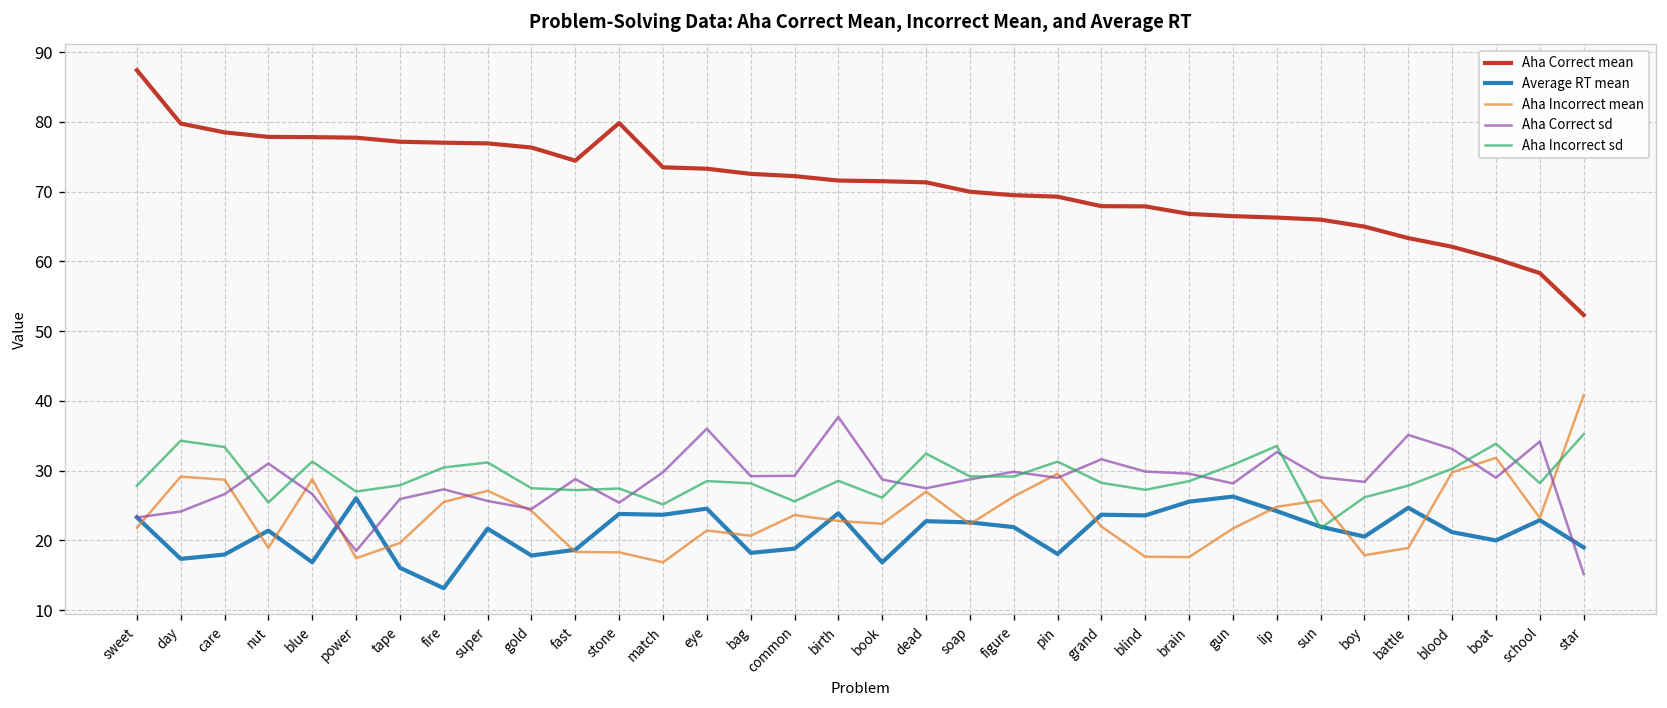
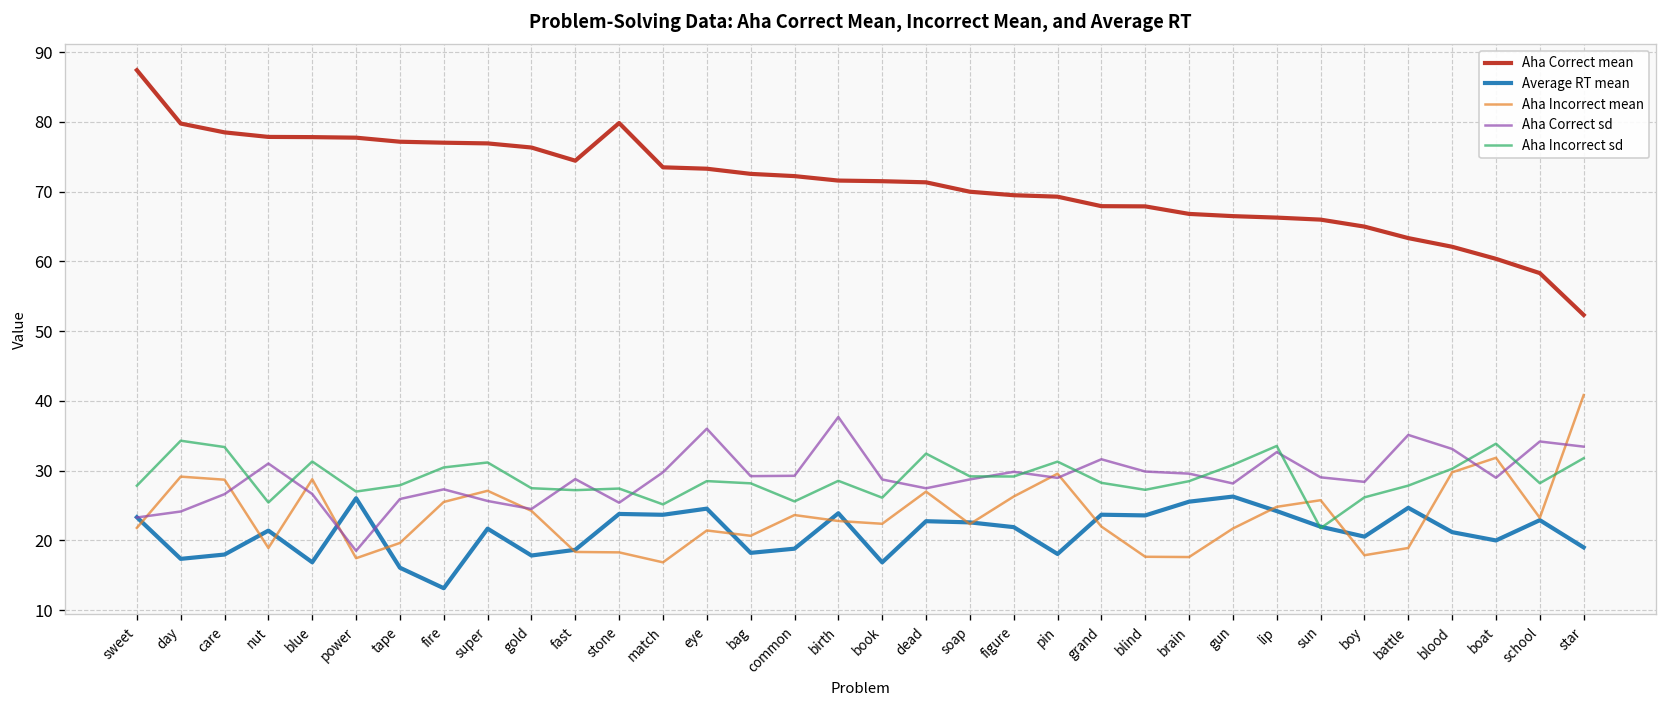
Aha Correct sd, star: 15 -> 33
Aha Incorrect sd, star: 35 -> 32
